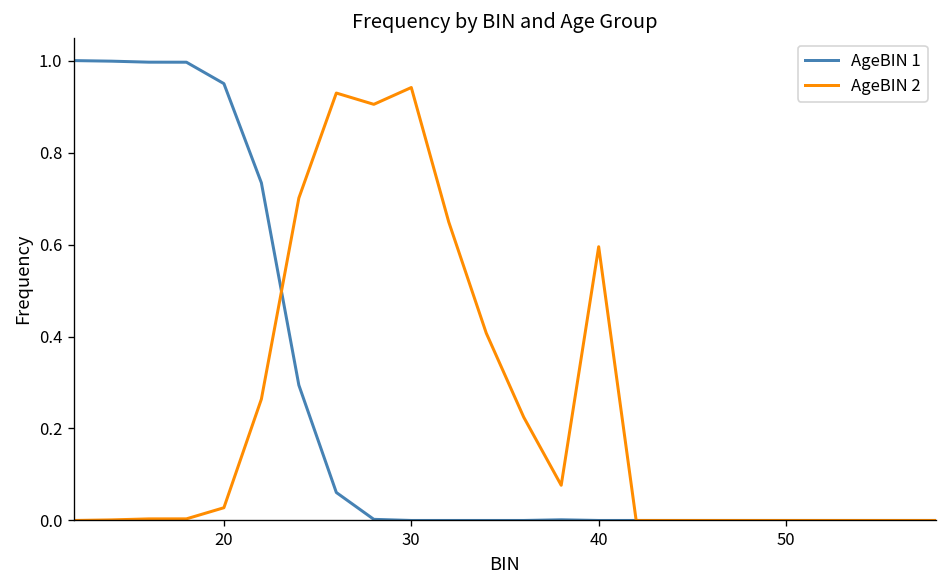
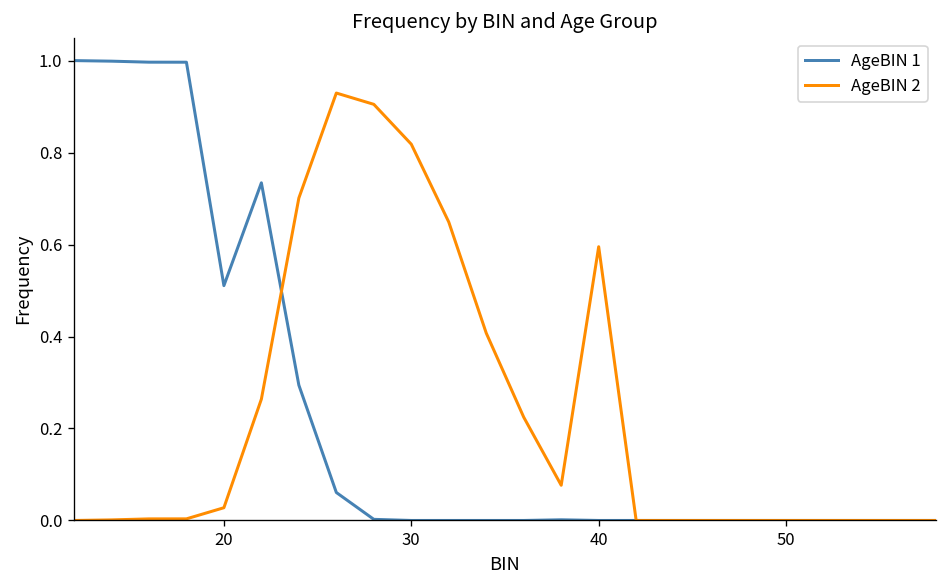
AgeBIN 1, 20: 0.95 -> 0.51
AgeBIN 2, 30: 0.94 -> 0.82
